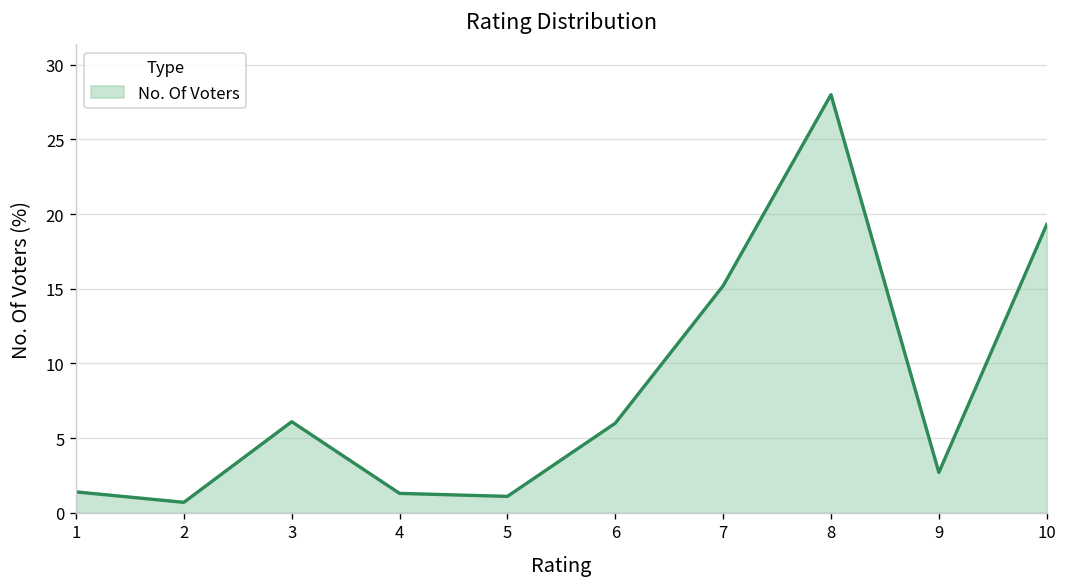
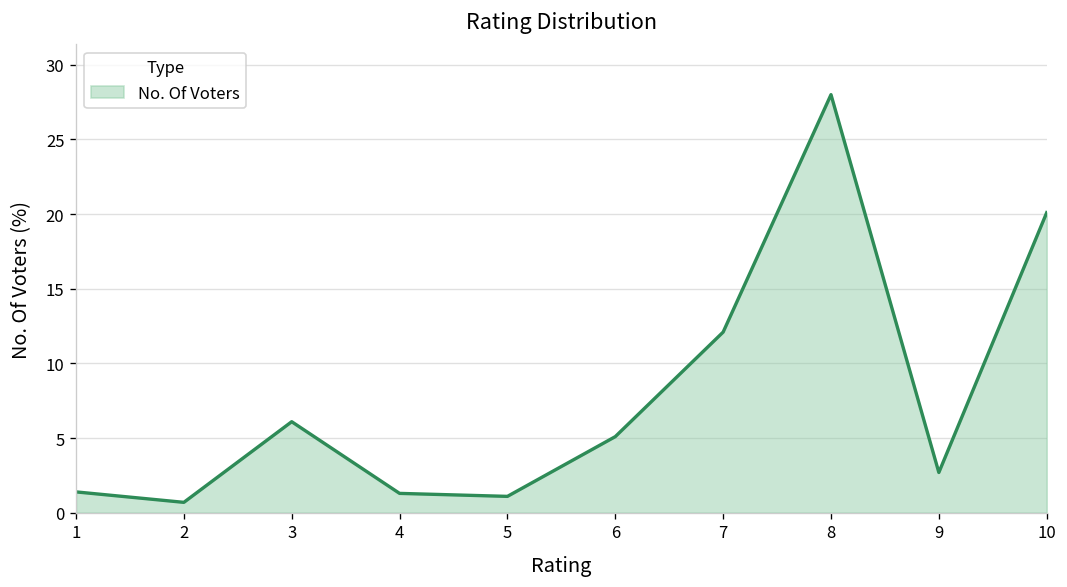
6: 6.0 -> 5.1
7: 15.2 -> 12.1
10: 19.3 -> 20.1
